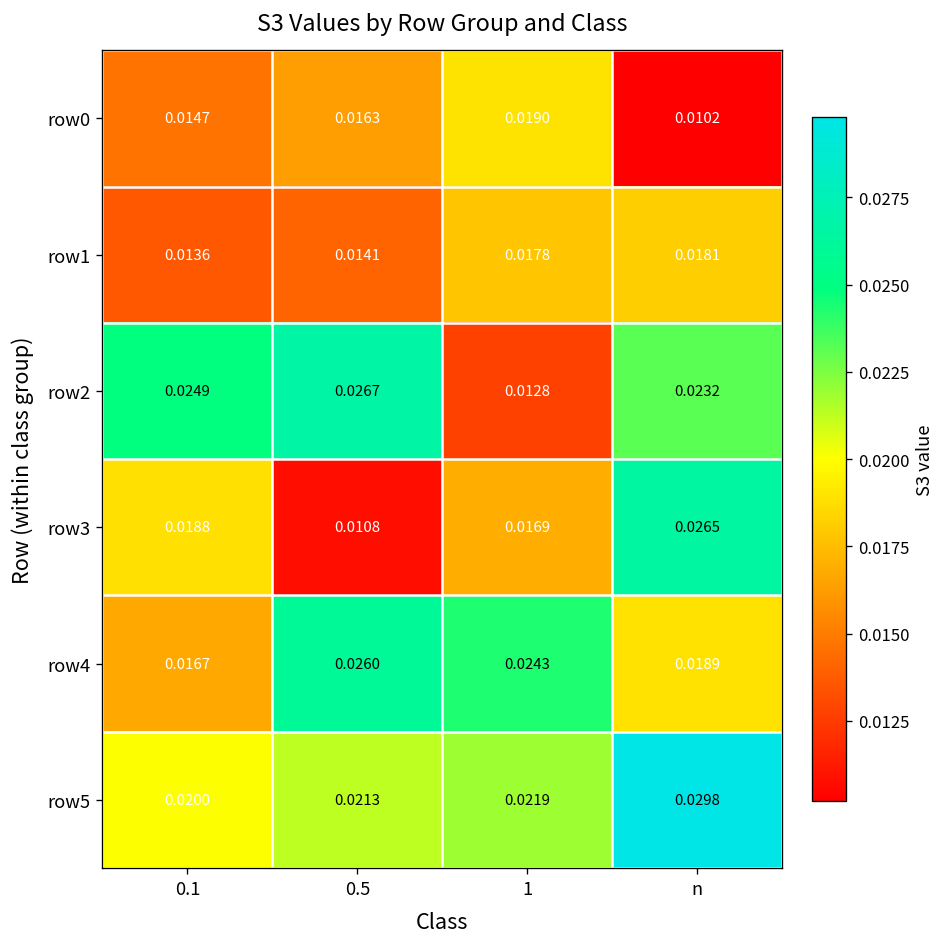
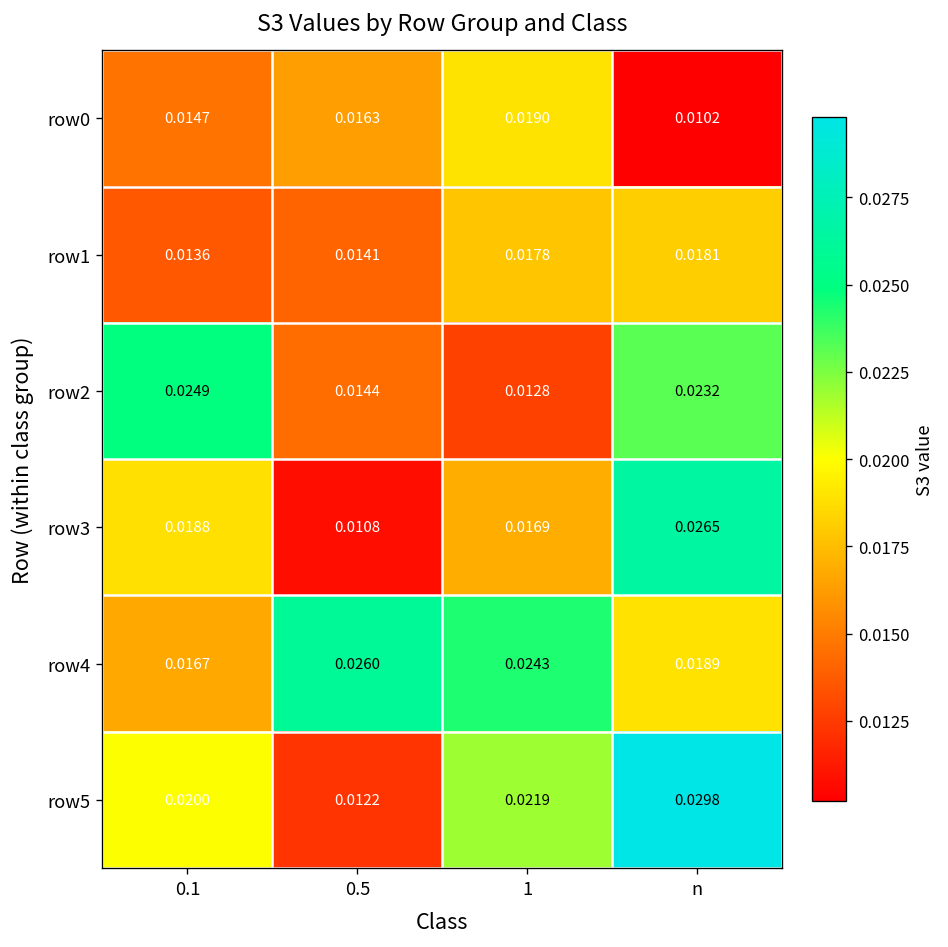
row2, 0.5: 0.0267 -> 0.0144
row5, 0.5: 0.0213 -> 0.0122
